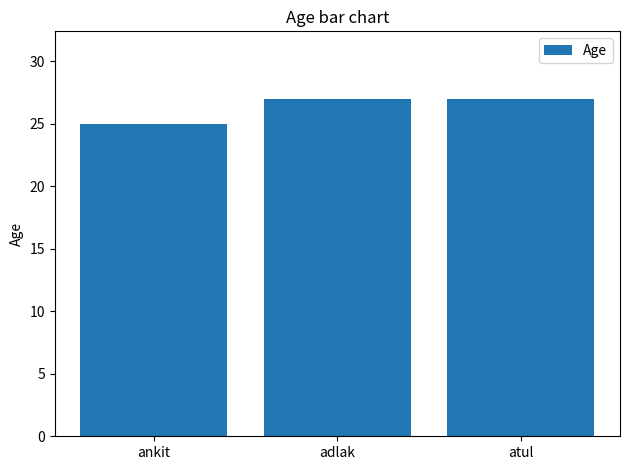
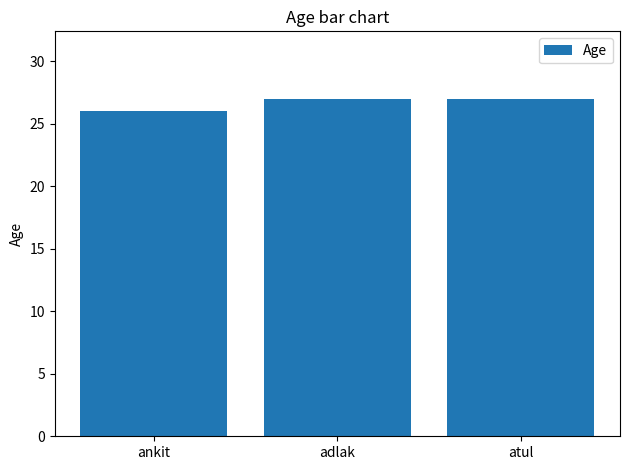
ankit: 25 -> 26
